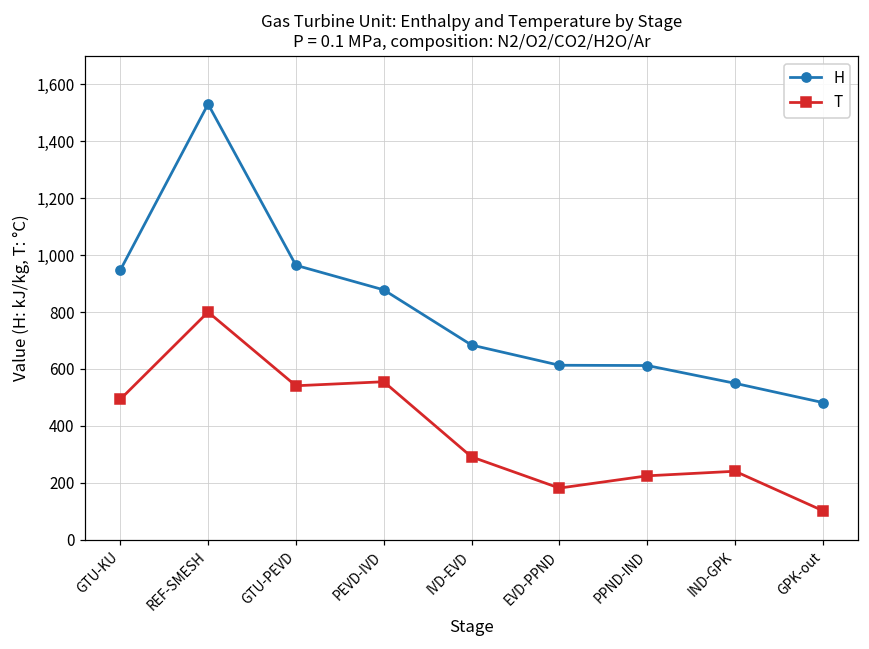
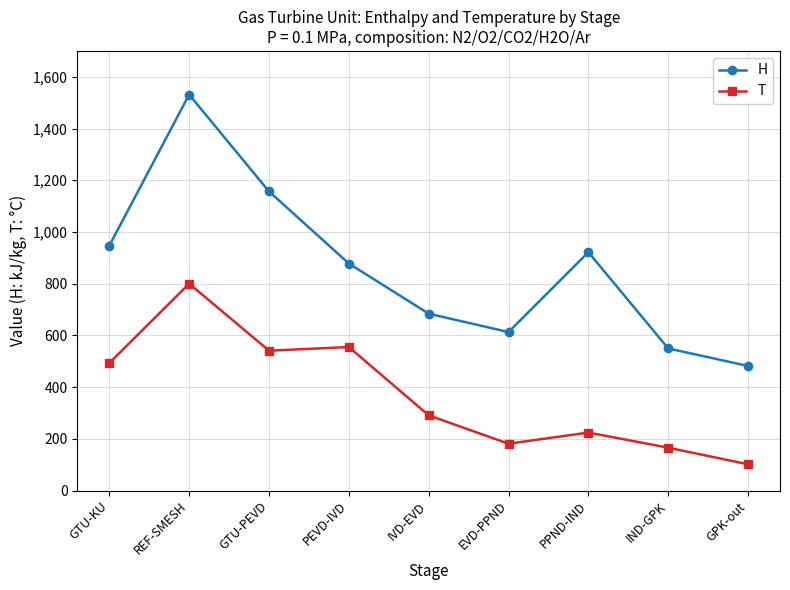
H, GTU-PEVD: 960 -> 1,160
H, PPND-IND: 610 -> 920
T, IND-GPK: 240 -> 170
